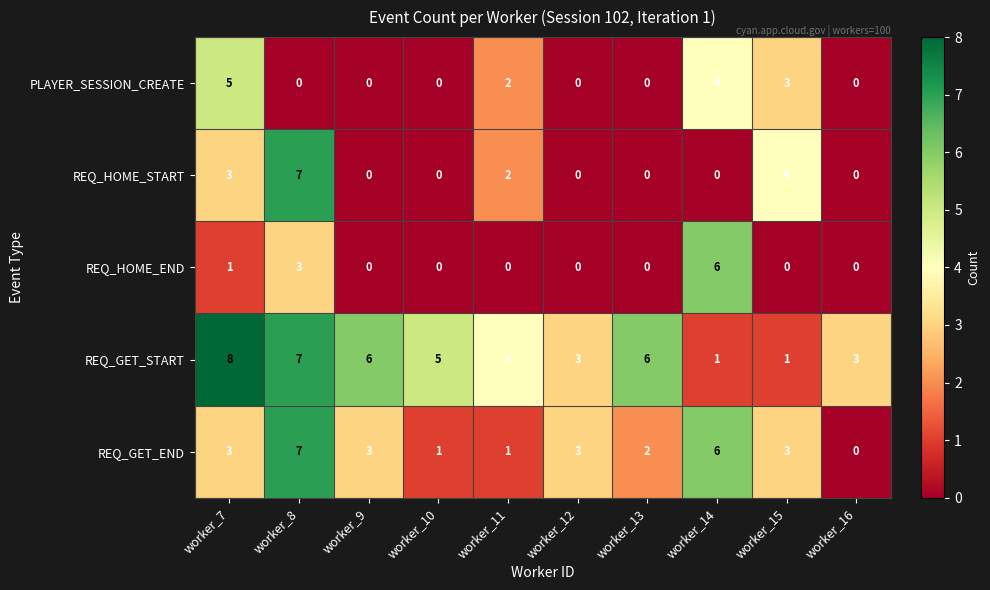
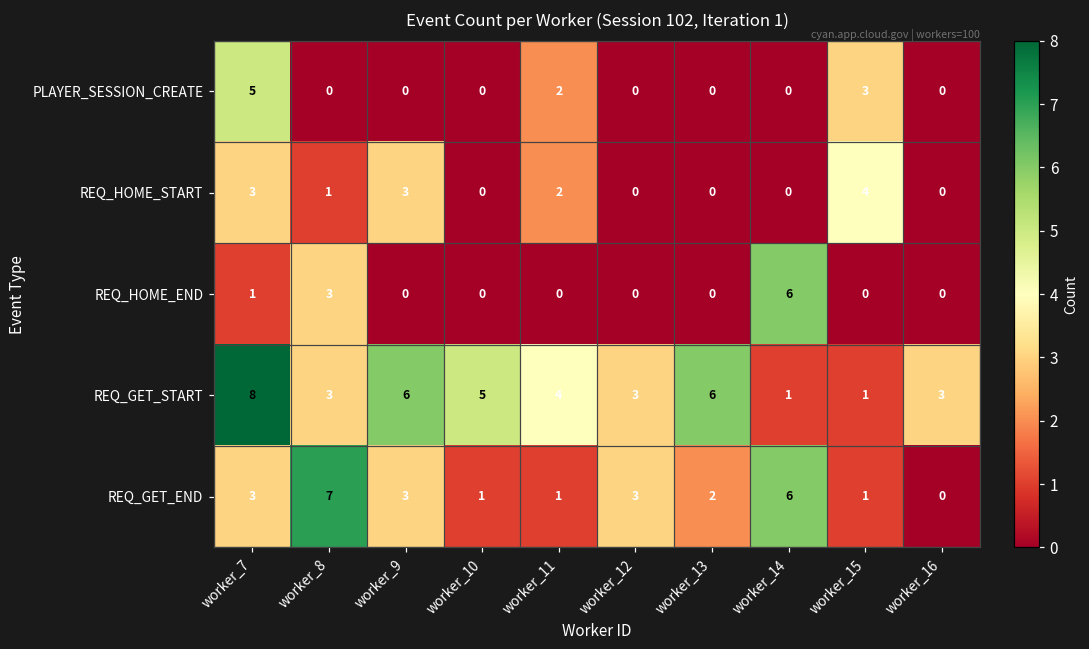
PLAYER_SESSION_CREATE, worker_14: 4 -> 0
REQ_HOME_START, worker_8: 7 -> 1
REQ_HOME_START, worker_9: 0 -> 3
REQ_GET_START, worker_8: 7 -> 3
REQ_GET_END, worker_15: 3 -> 1
